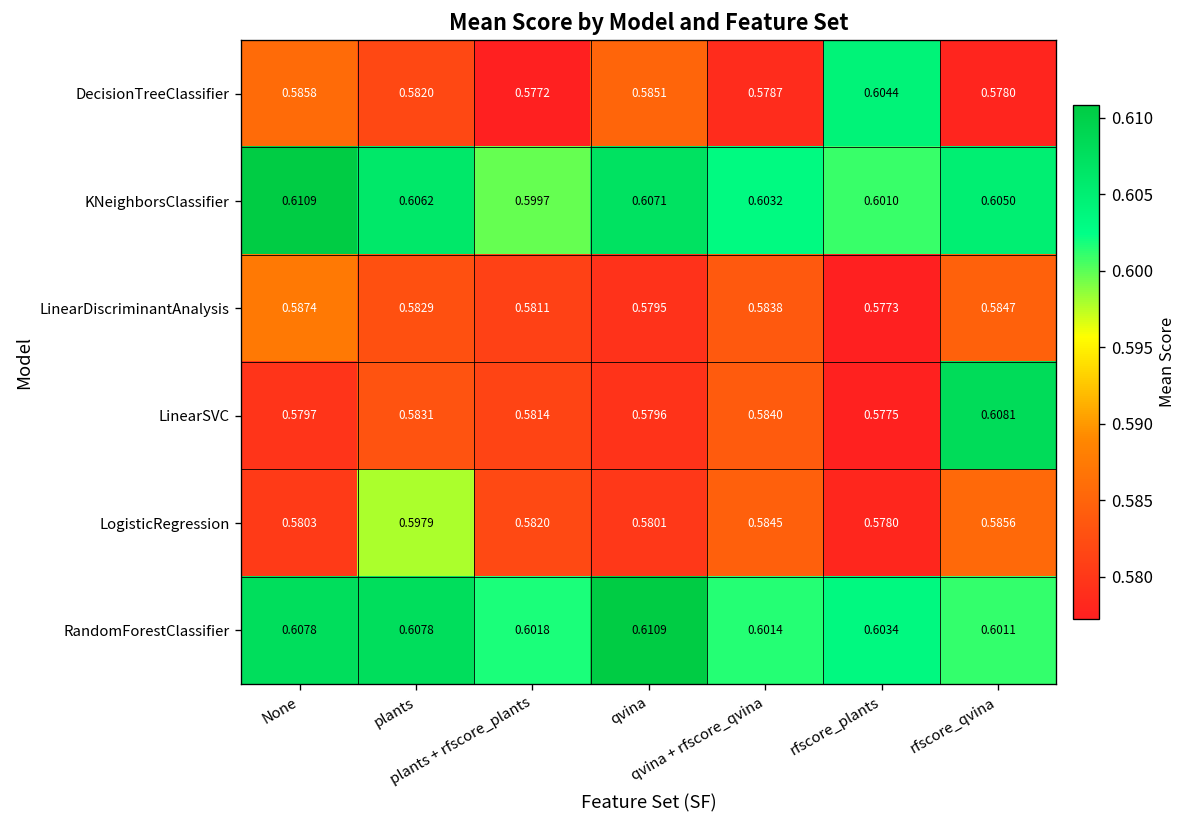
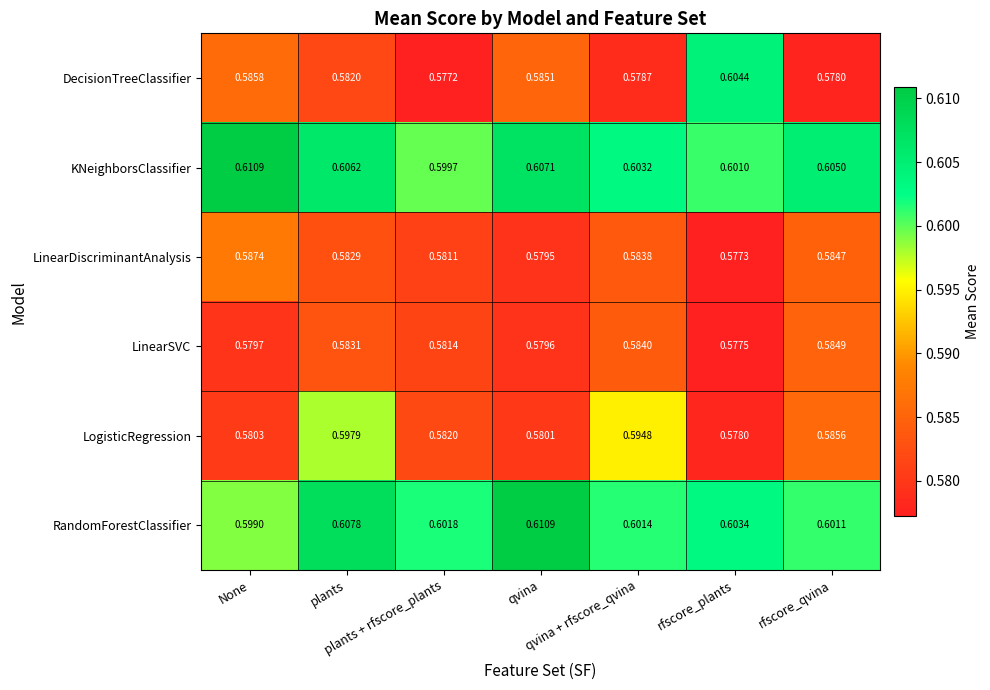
LinearSVC, rfscore_qvina: 0.6081 -> 0.5849
LogisticRegression, qvina + rfscore_qvina: 0.5845 -> 0.5948
RandomForestClassifier, None: 0.6078 -> 0.5990
